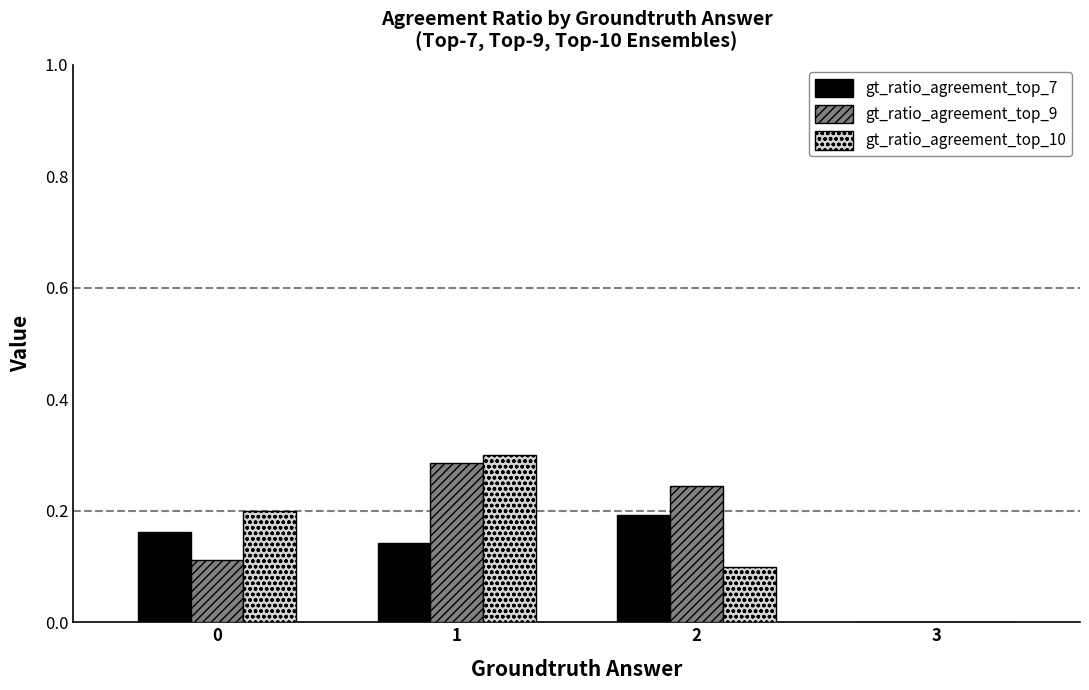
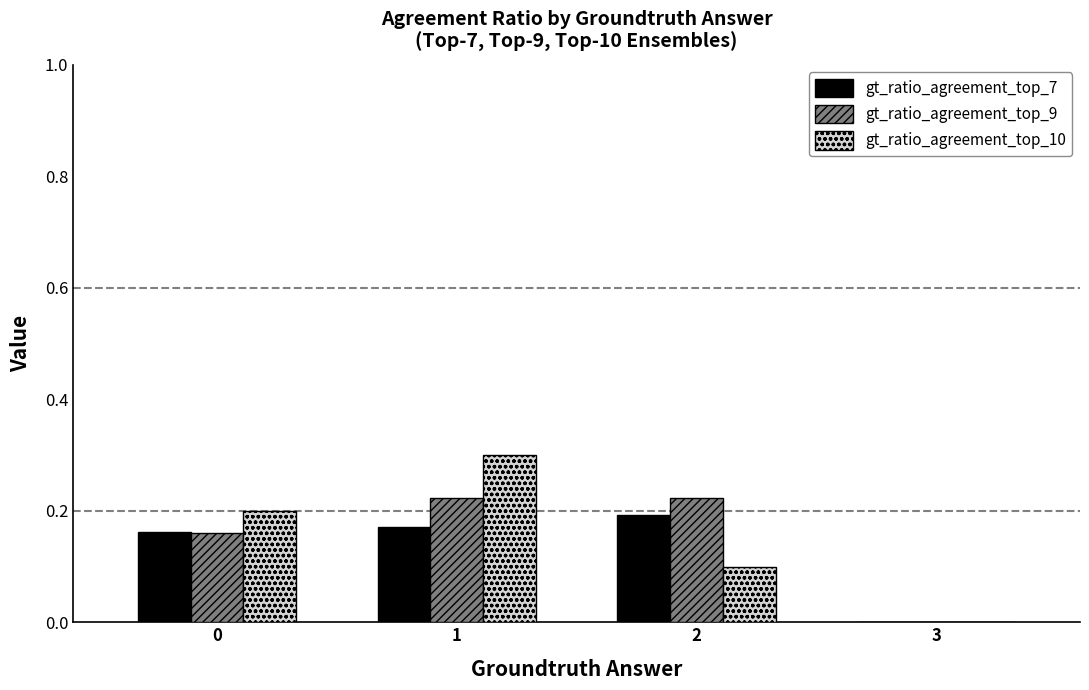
gt_ratio_agreement_top_9, 0: 0.11 -> 0.16
gt_ratio_agreement_top_7, 1: 0.14 -> 0.17
gt_ratio_agreement_top_9, 1: 0.29 -> 0.22
gt_ratio_agreement_top_9, 2: 0.24 -> 0.22
